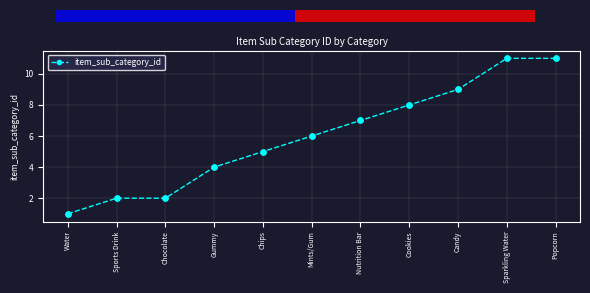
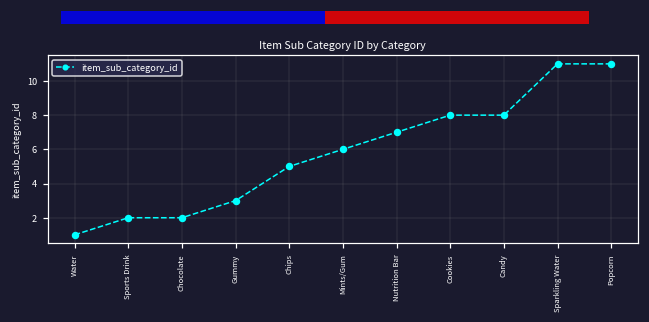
Gummy: 4 -> 3
Candy: 9 -> 8
